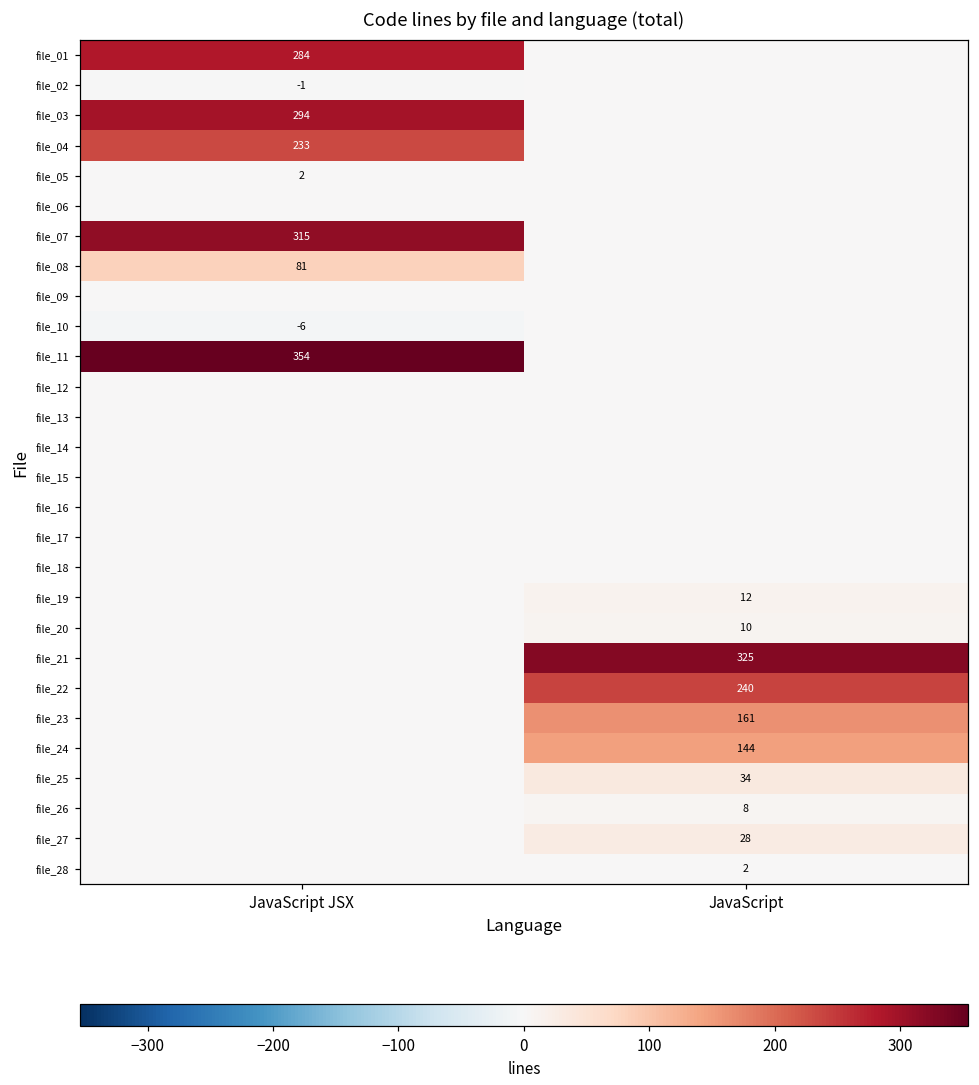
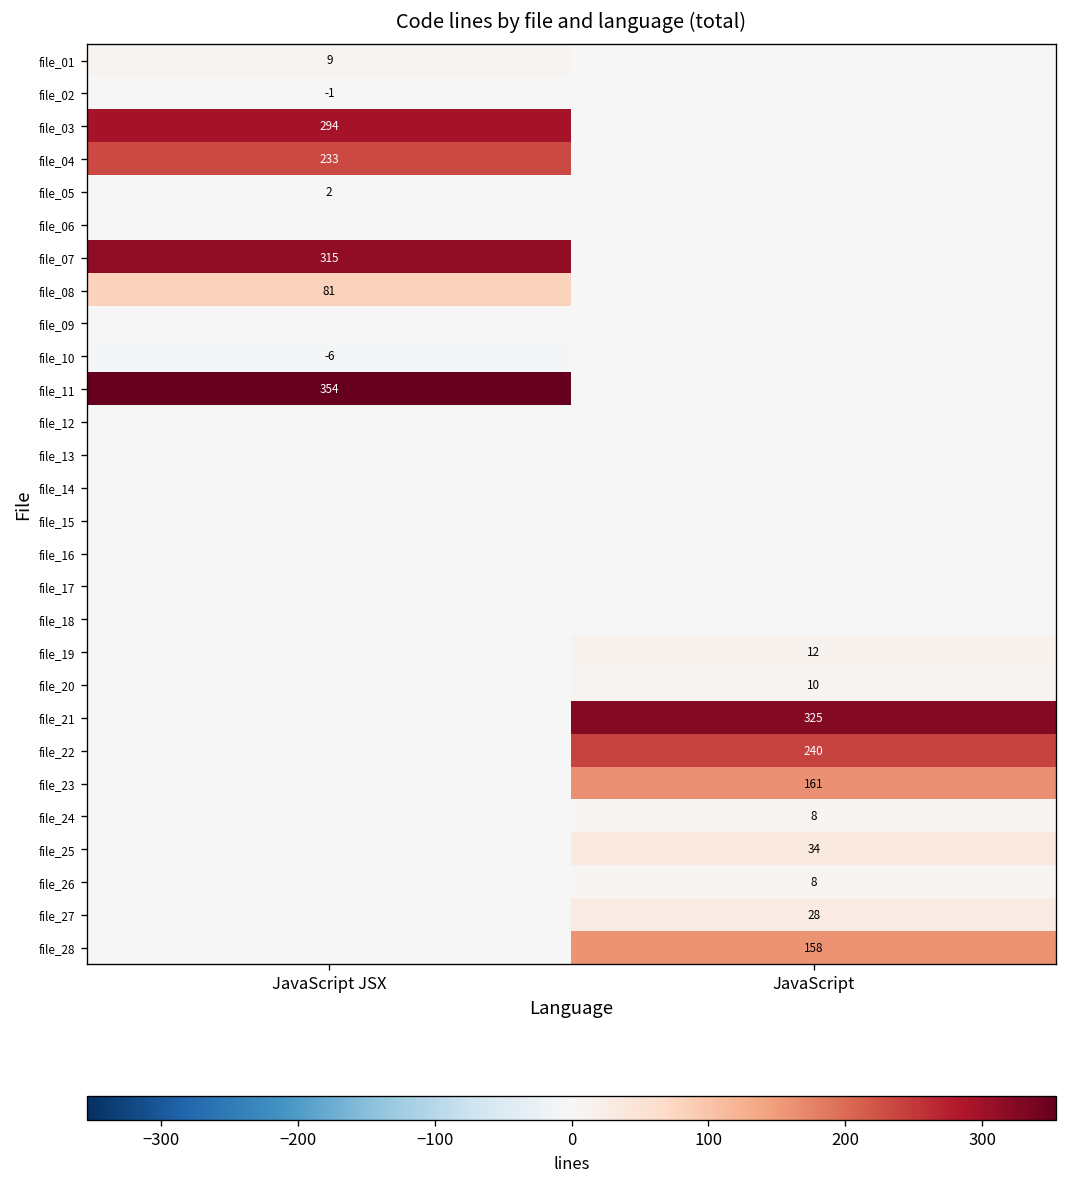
file_01, JavaScript JSX: 284 -> 9
file_24, JavaScript: 144 -> 8
file_28, JavaScript: 2 -> 158
